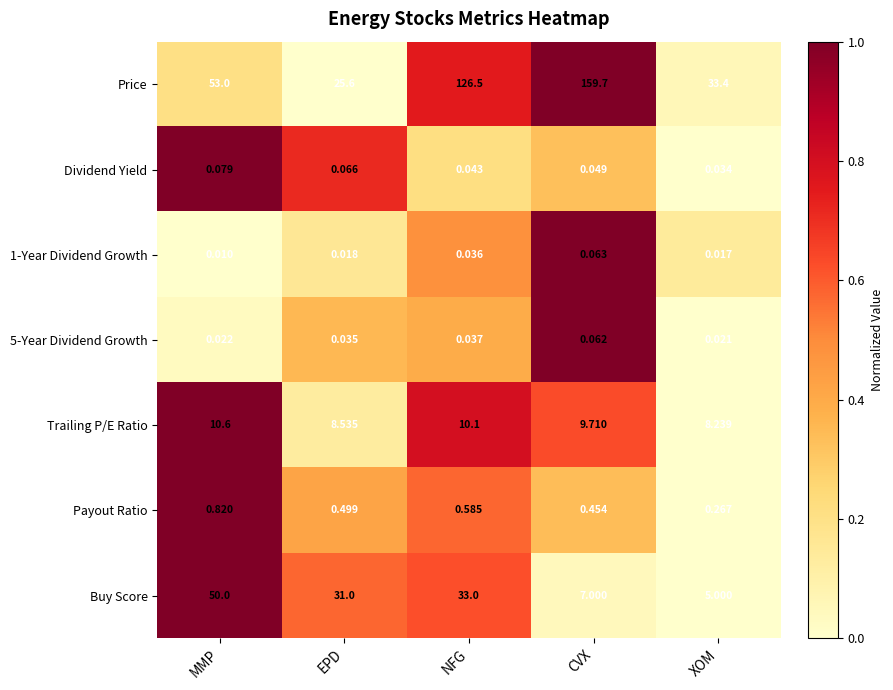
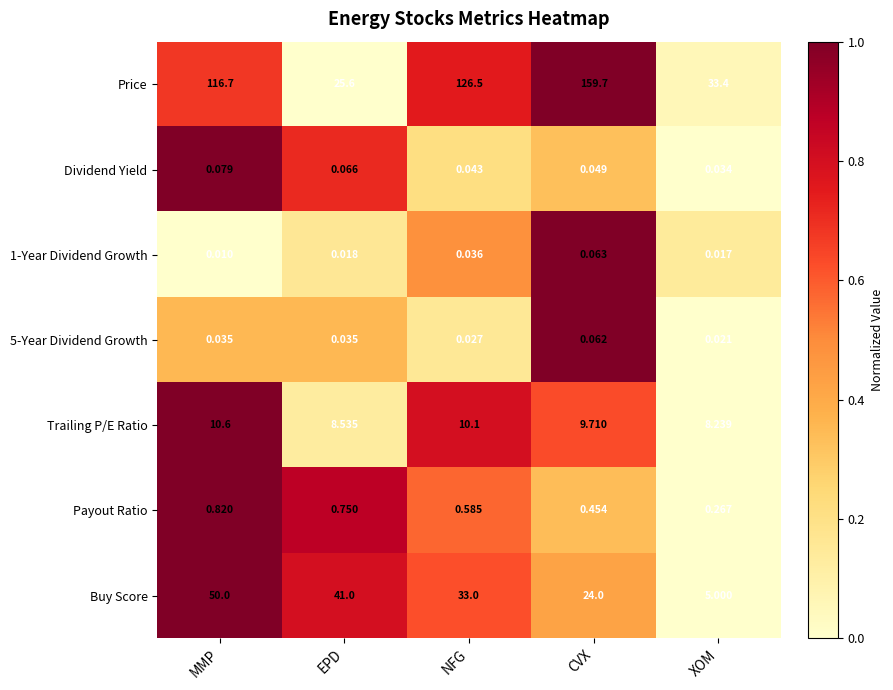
Price, MMP: 53.0 -> 116.7
5-Year Dividend Growth, MMP: 0.022 -> 0.035
5-Year Dividend Growth, NFG: 0.037 -> 0.027
Payout Ratio, EPD: 0.499 -> 0.750
Buy Score, EPD: 31.0 -> 41.0
Buy Score, CVX: 7.000 -> 24.0
